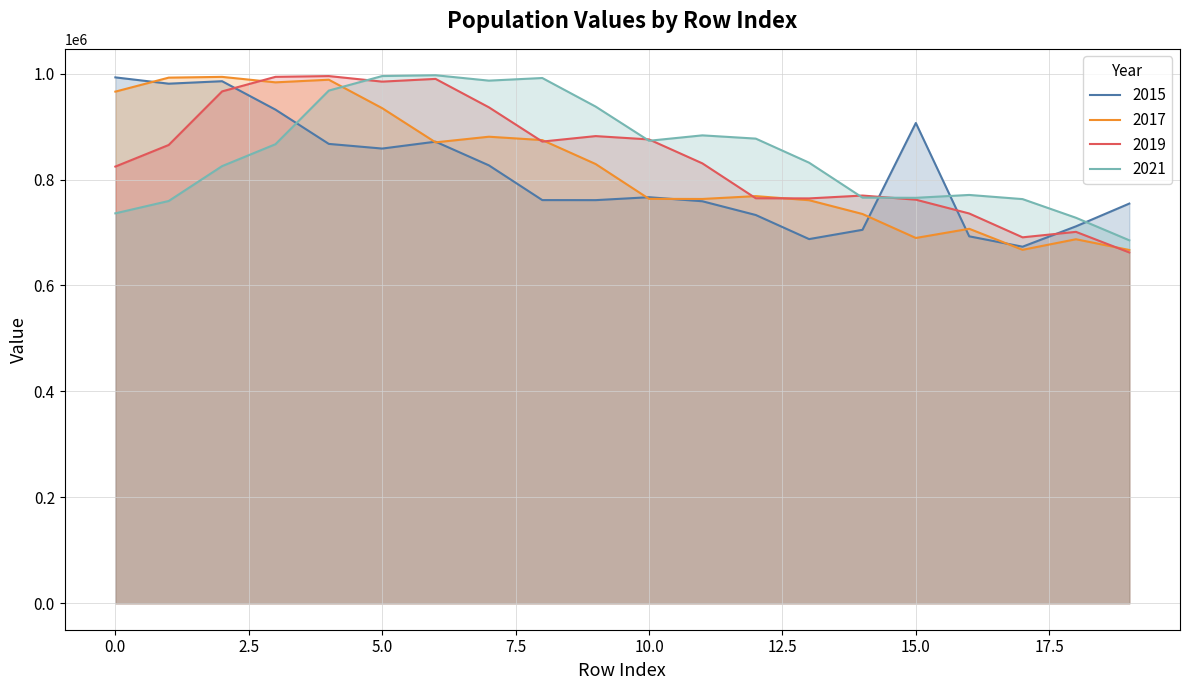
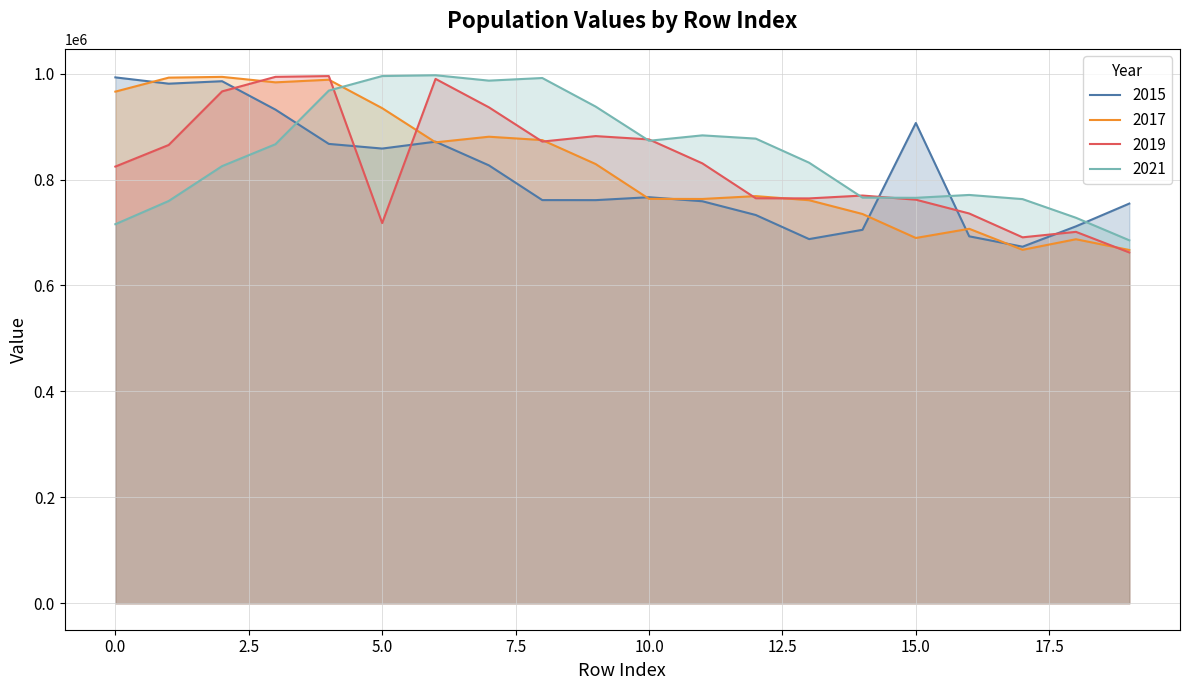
2021, 0.0: 740000 -> 720000
2019, 5.0: 980000 -> 720000
